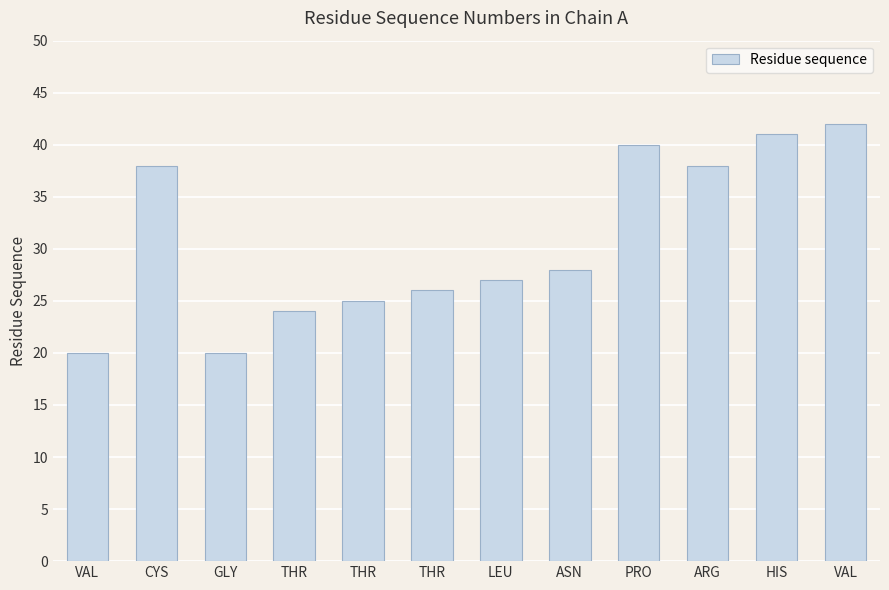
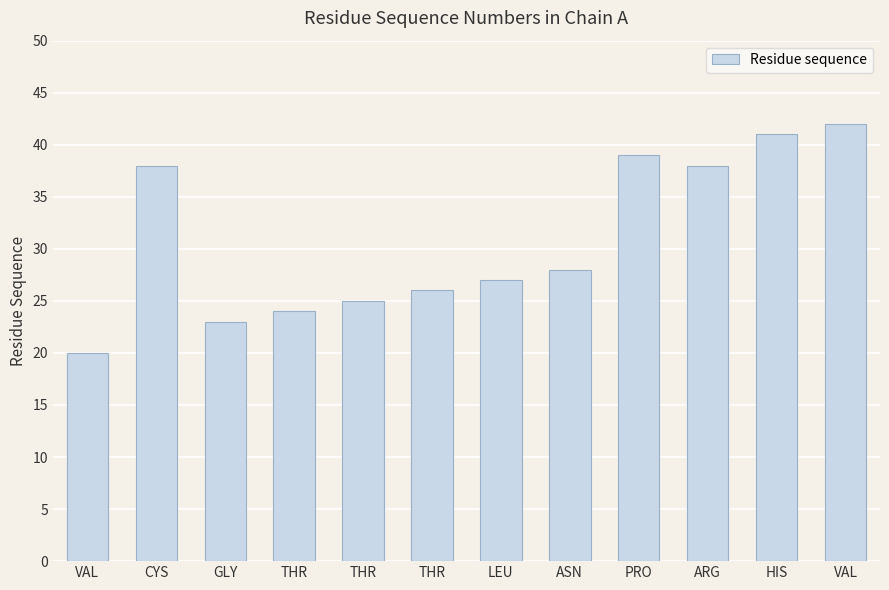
GLY: 20 -> 23
PRO: 40 -> 39
